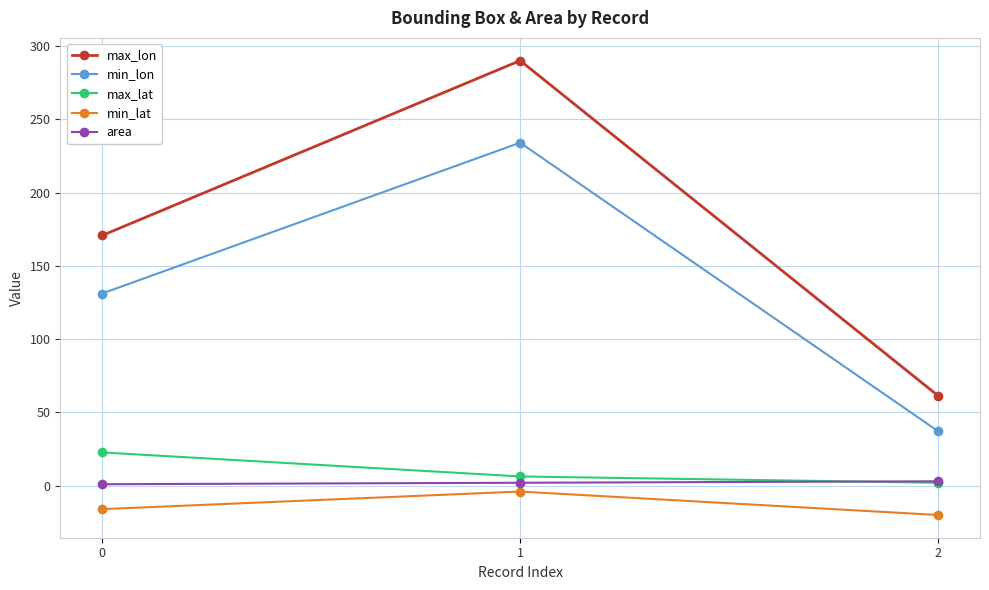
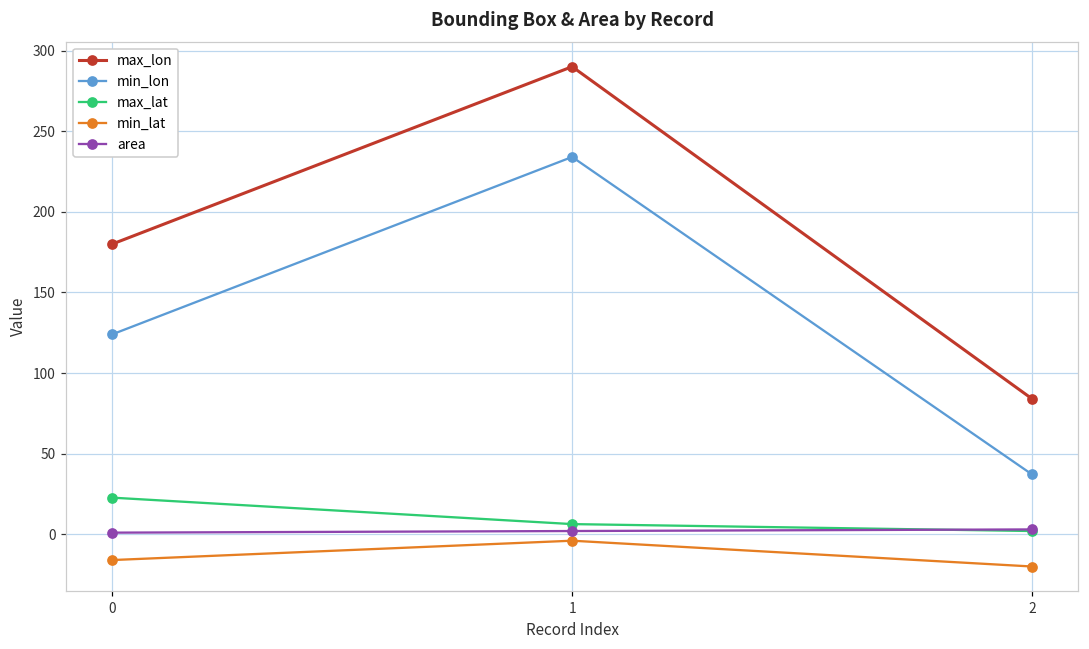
max_lon, 0: 171 -> 180
min_lon, 0: 131 -> 124
max_lon, 2: 61 -> 84
